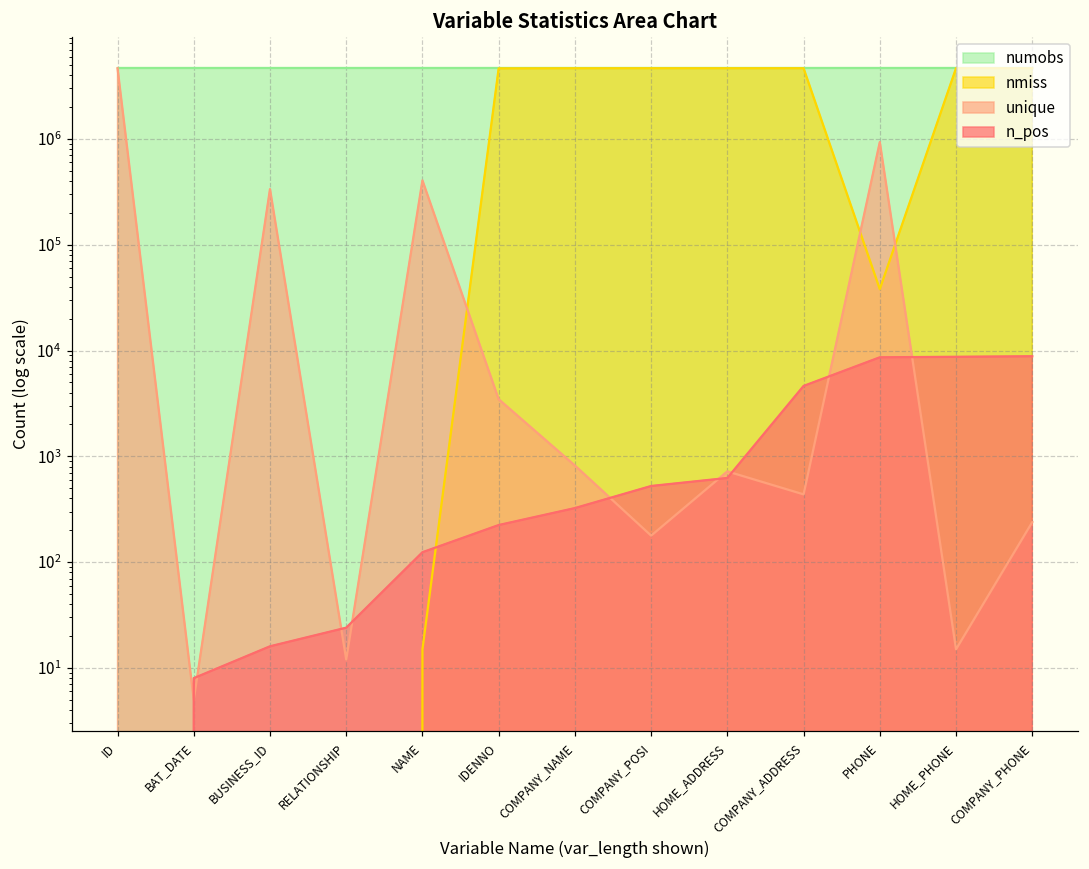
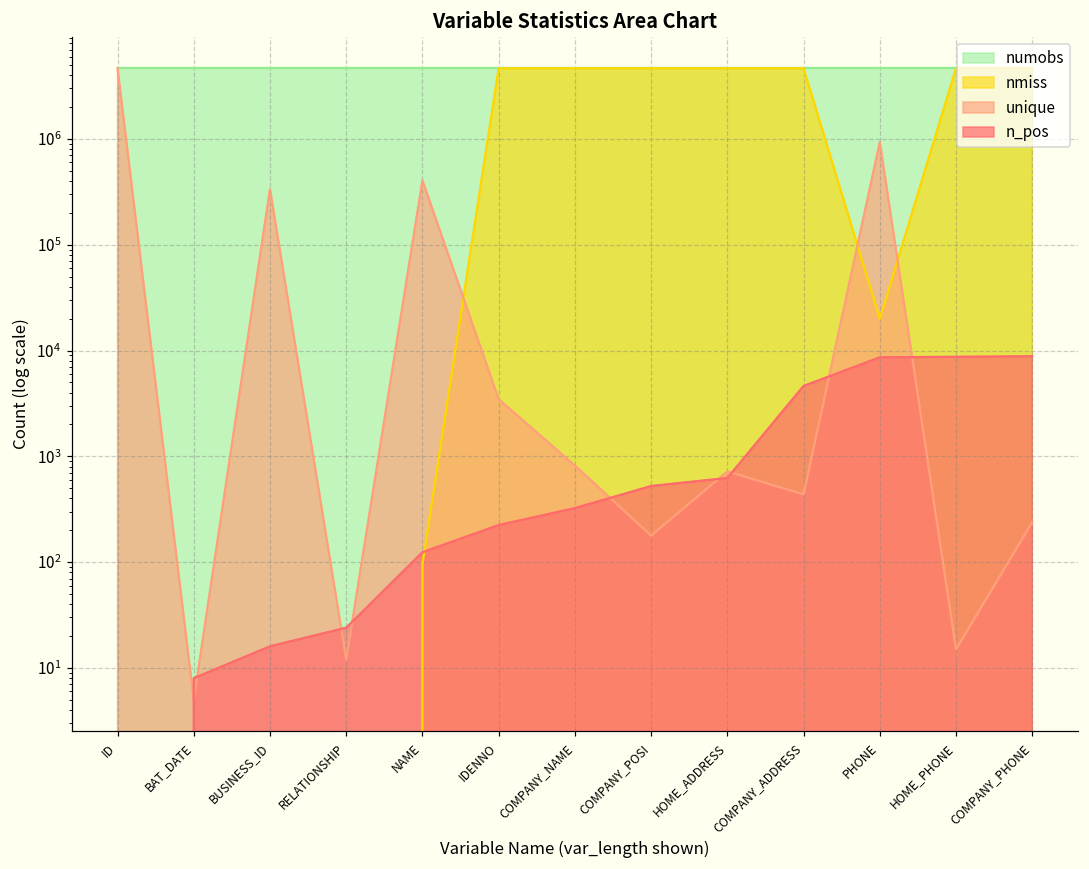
nmiss, NAME: 15 -> 100
nmiss, PHONE: 38000 -> 20000
